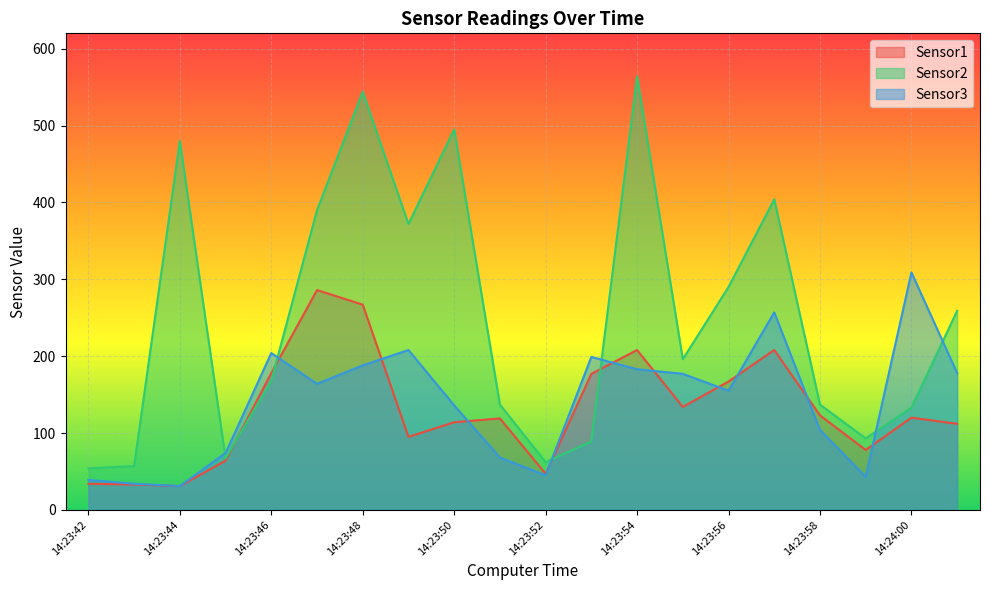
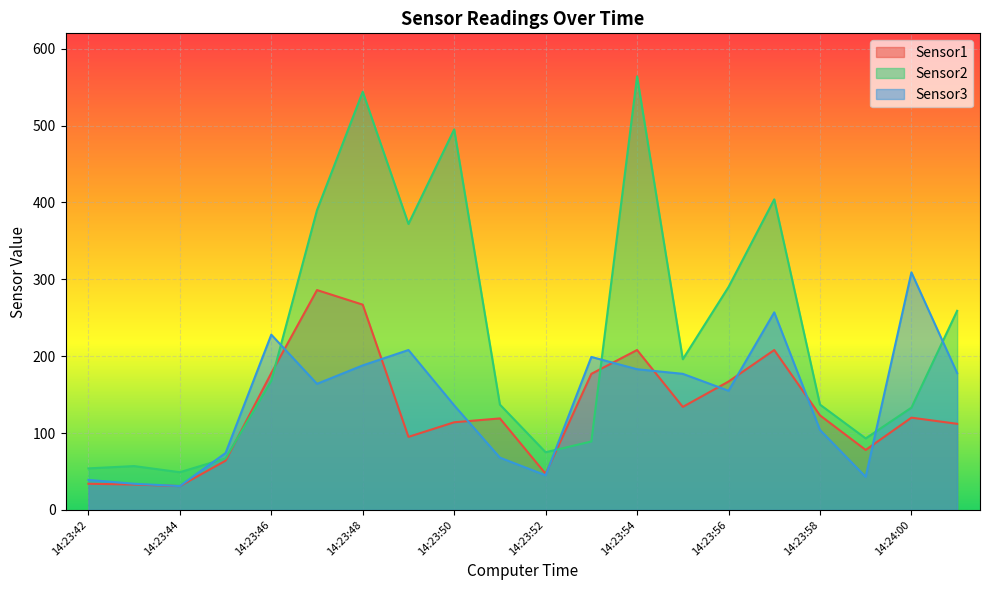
Sensor2, 14:23:44: 480 -> 50
Sensor3, 14:23:46: 200 -> 230
Sensor2, 14:23:52: 60 -> 80
